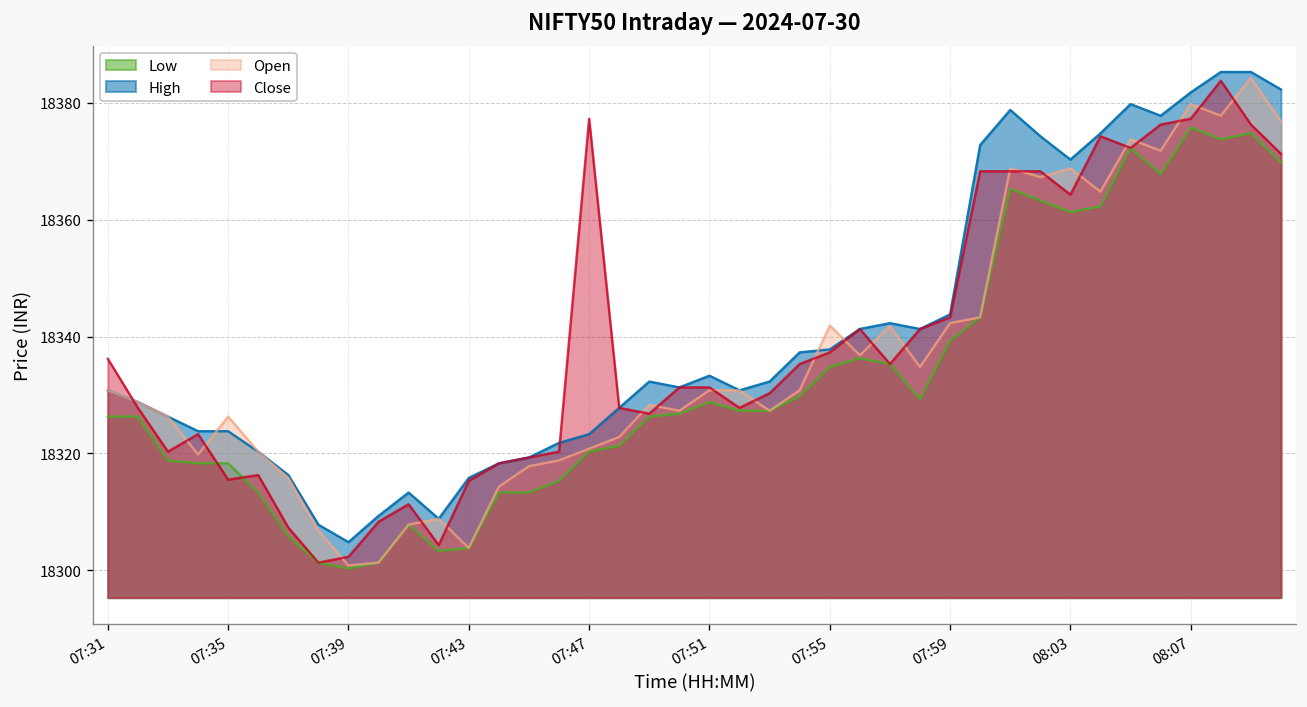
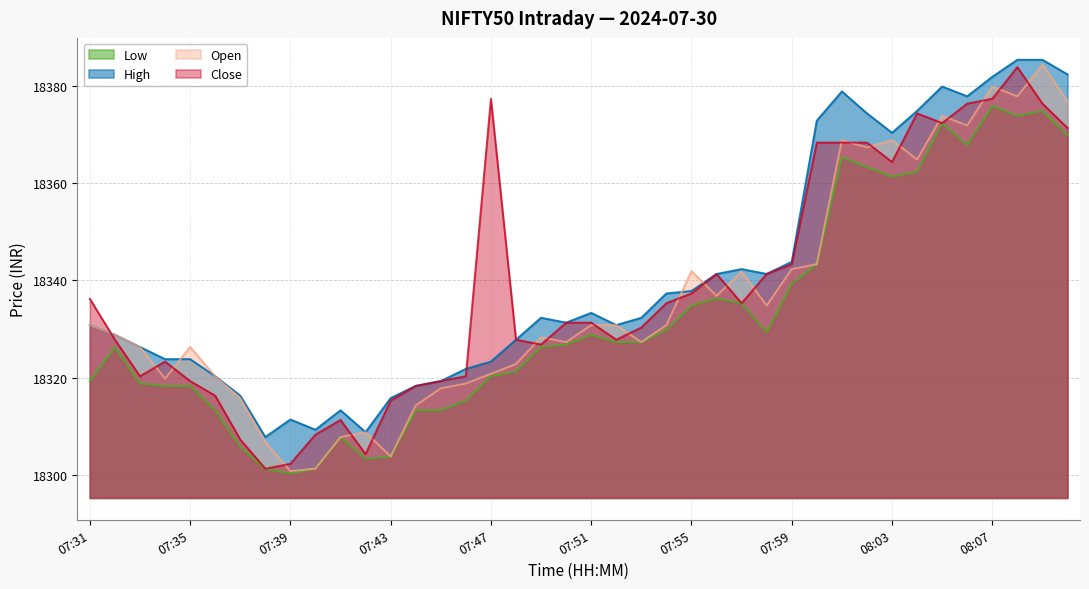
Low, 07:31: 18326 -> 18319
Close, 07:35: 18316 -> 18319
High, 07:39: 18305 -> 18311
